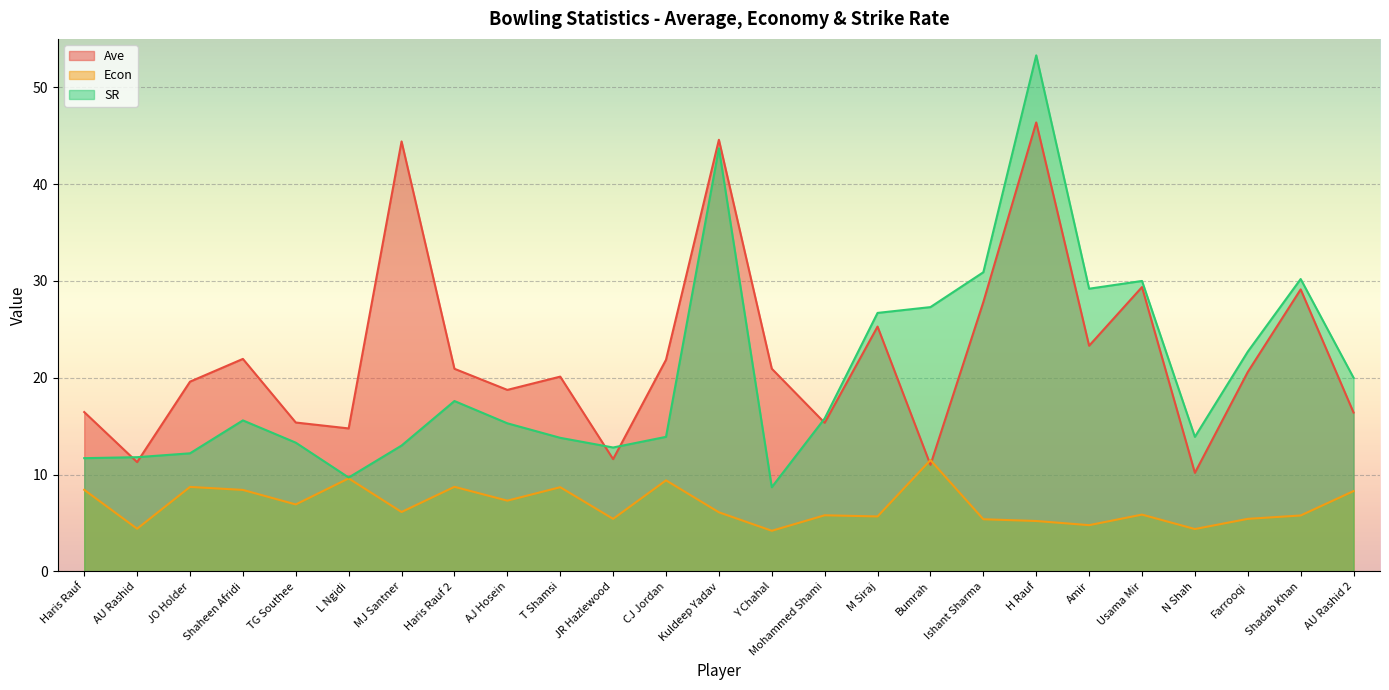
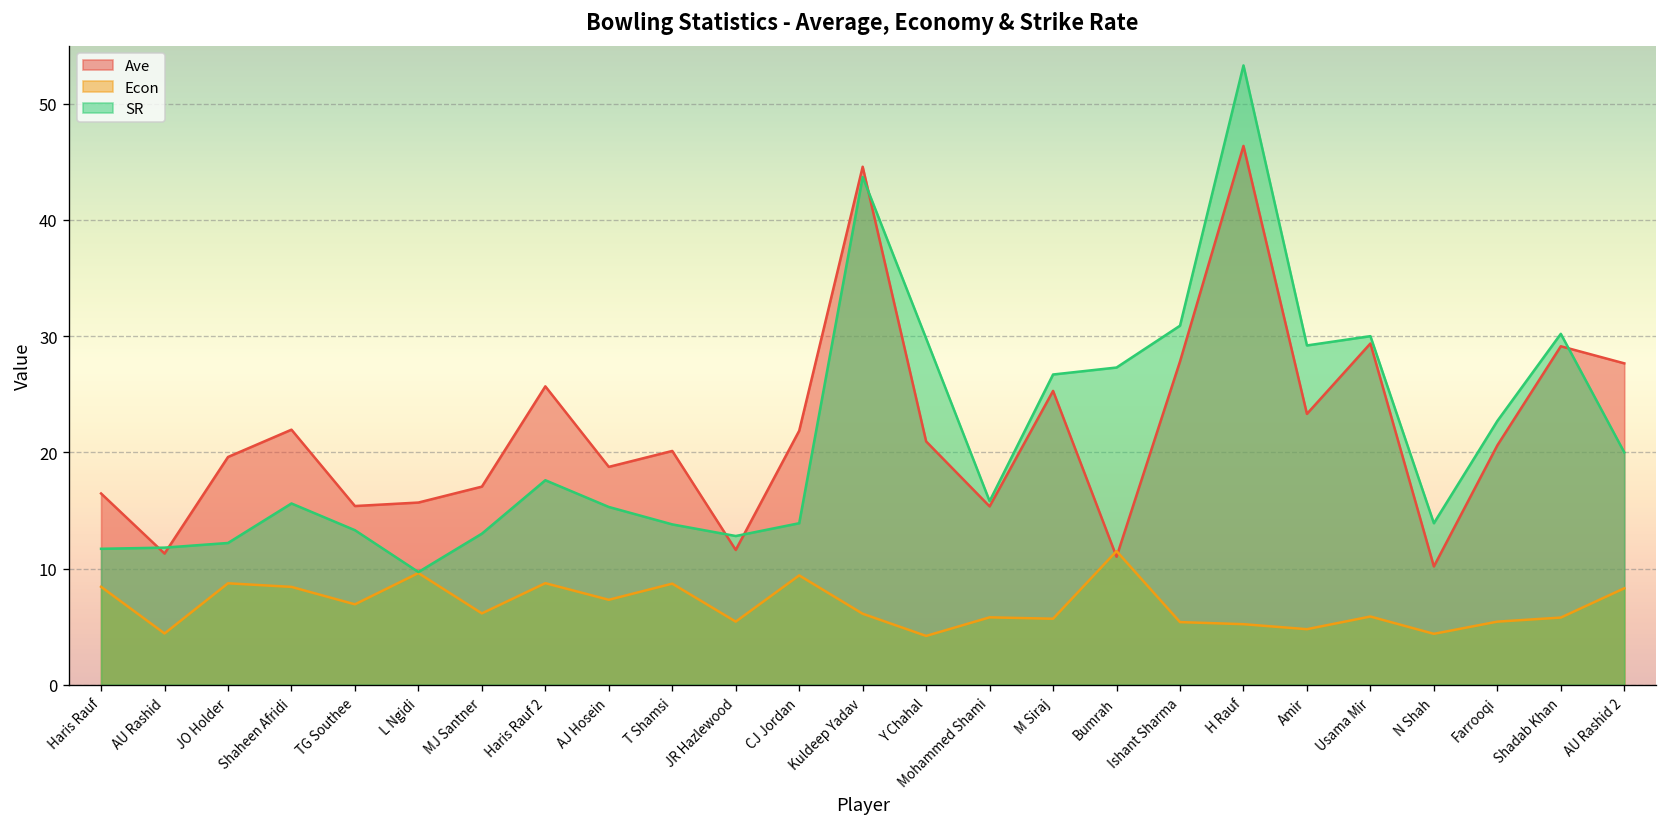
Ave, L Ngidi: 15 -> 16
Ave, MJ Santner: 44 -> 17
Ave, Haris Rauf 2: 21 -> 26
SR, Y Chahal: 9 -> 30
Ave, AU Rashid 2: 16 -> 28
